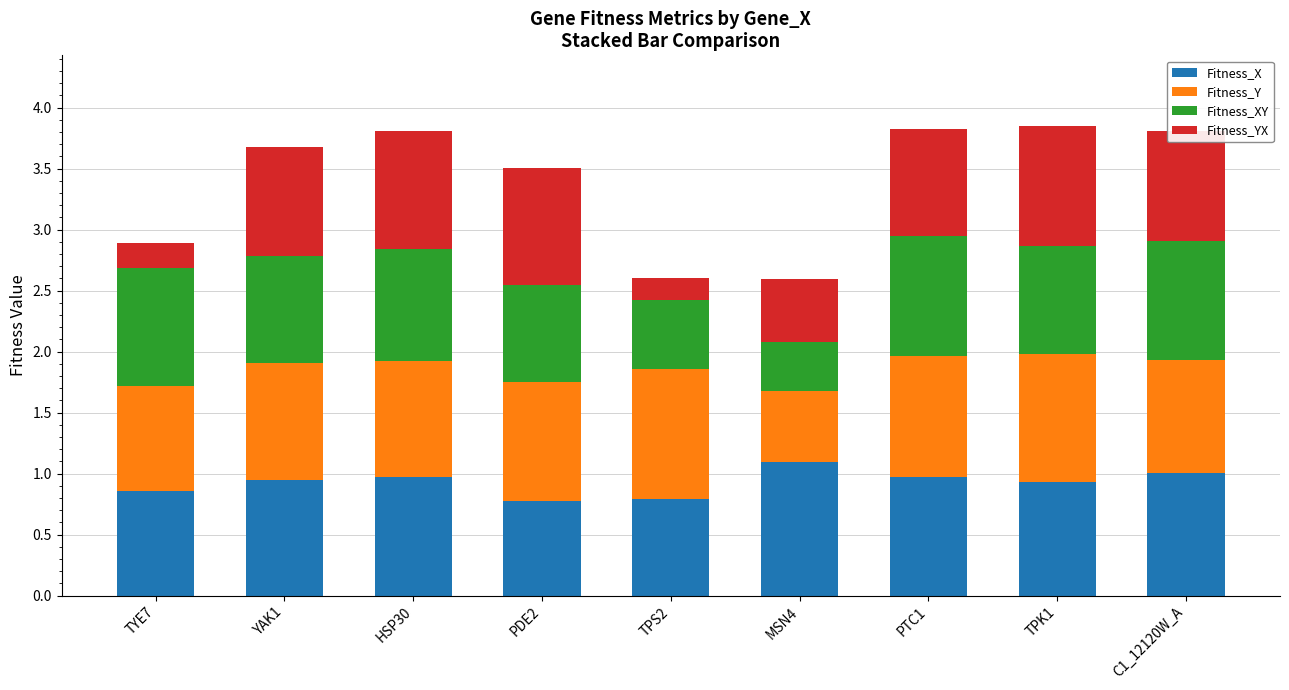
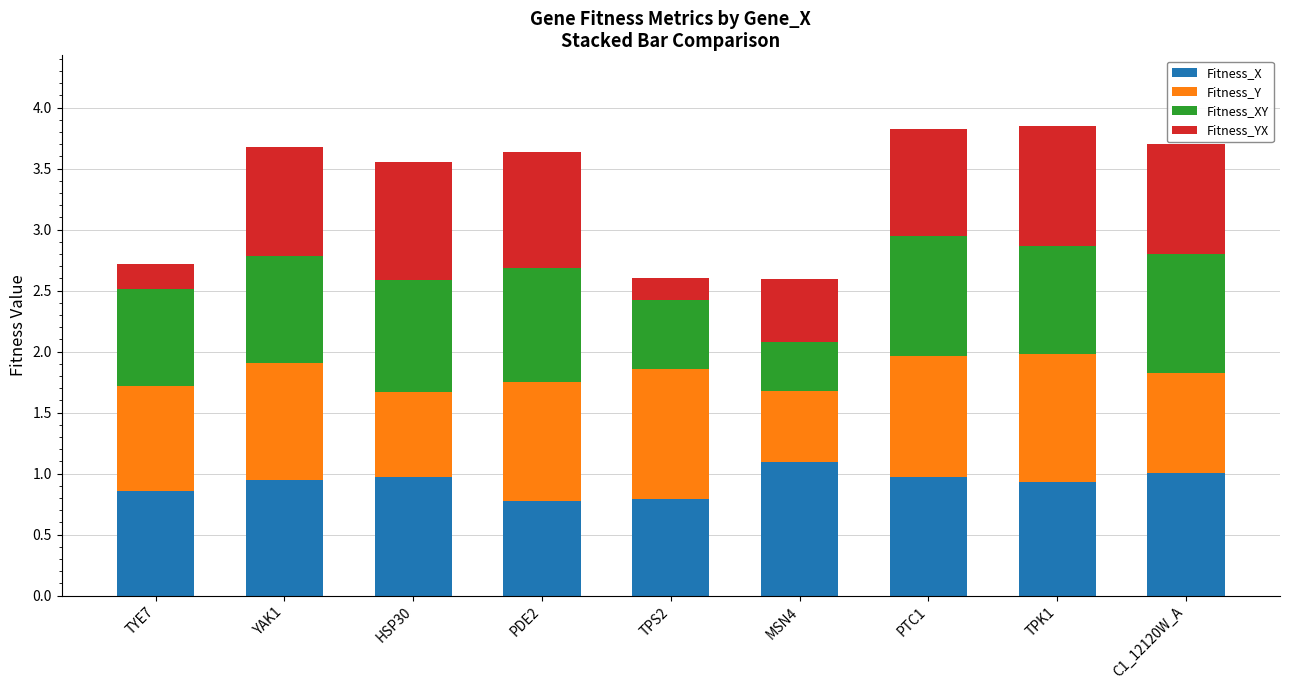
Fitness_XY, TYE7: 0.96 -> 0.79
Fitness_Y, HSP30: 0.95 -> 0.70
Fitness_XY, PDE2: 0.80 -> 0.94
Fitness_Y, C1_12120W_A: 0.93 -> 0.82
